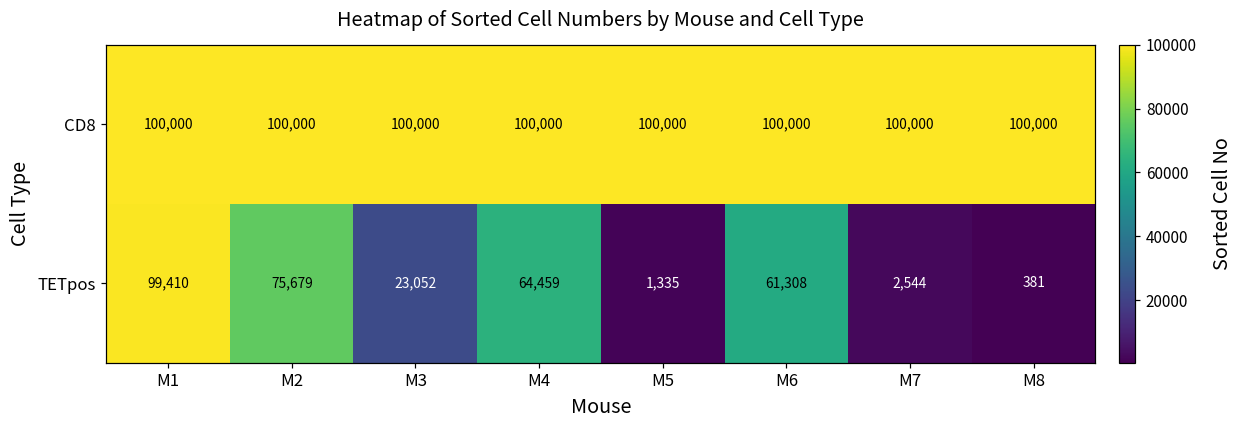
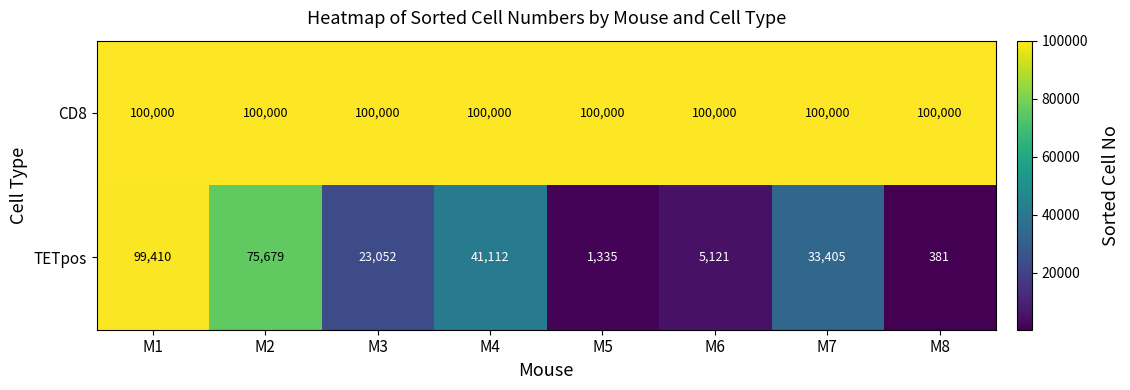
TETpos, M4: 64,459 -> 41,112
TETpos, M6: 61,308 -> 5,121
TETpos, M7: 2,544 -> 33,405
